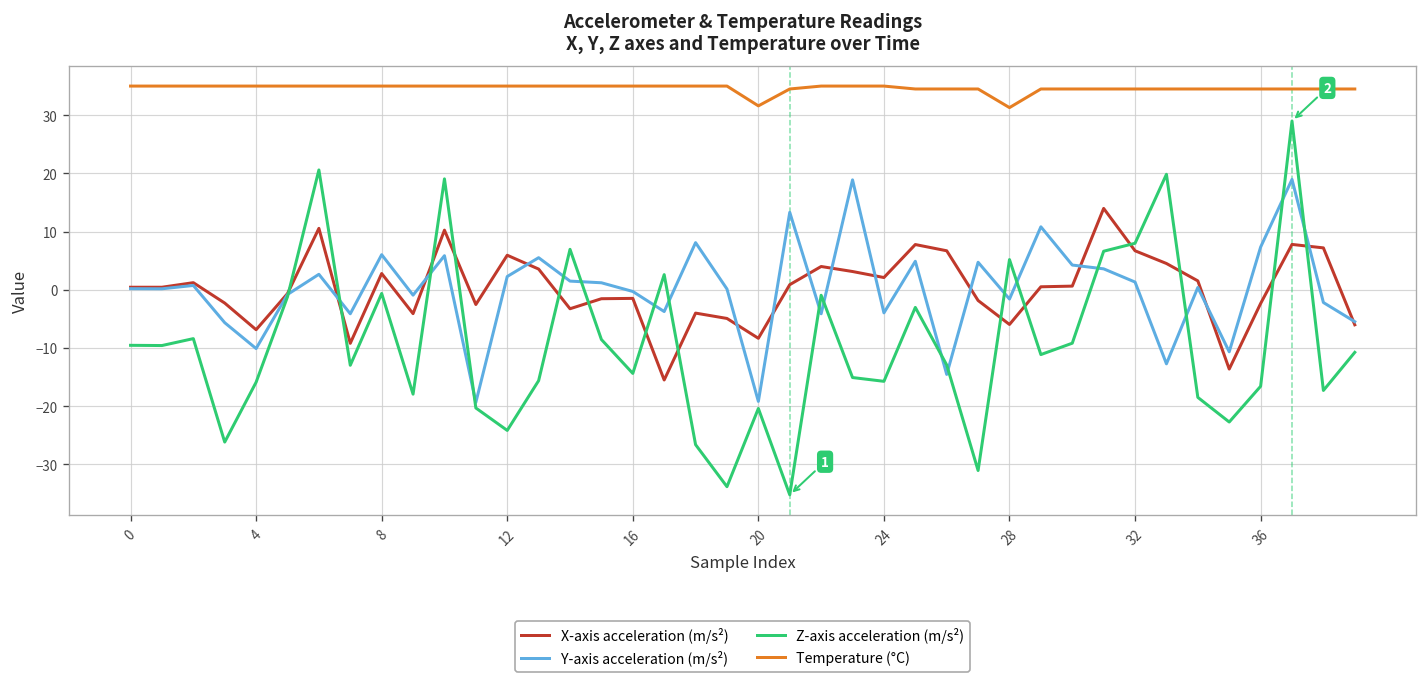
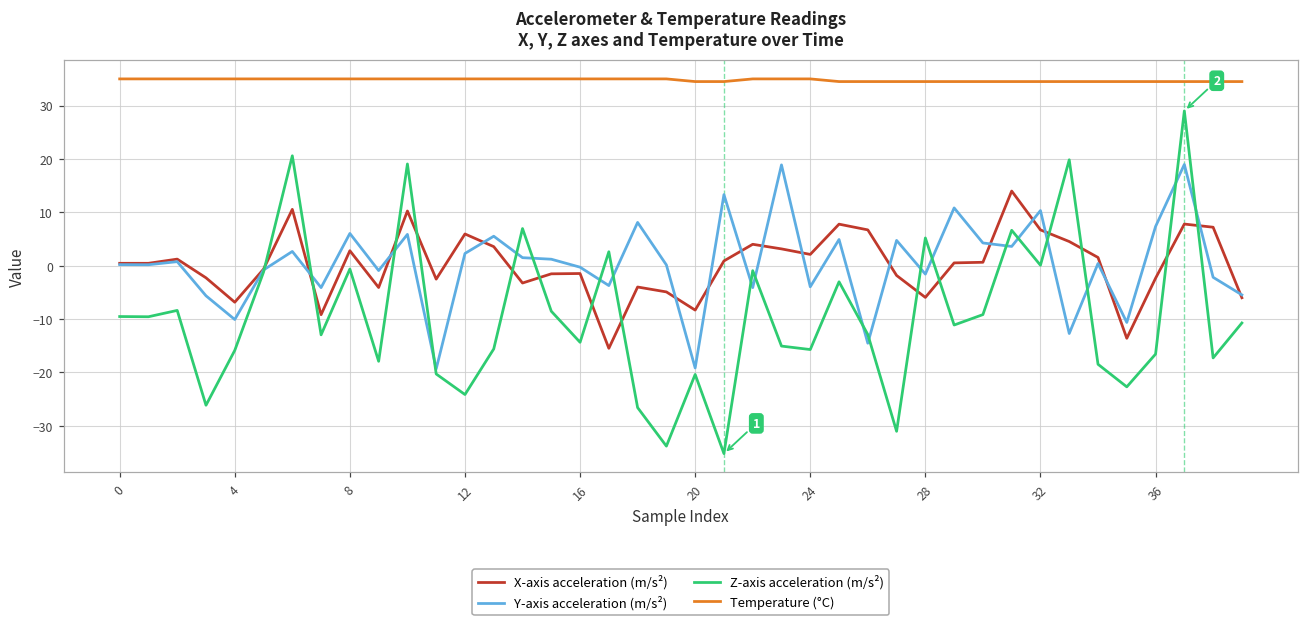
Temperature (°C), 20: 32 -> 35
Temperature (°C), 28: 31 -> 35
Y-axis acceleration (m/s²), 32: 1 -> 10
Z-axis acceleration (m/s²), 32: 8 -> 0
